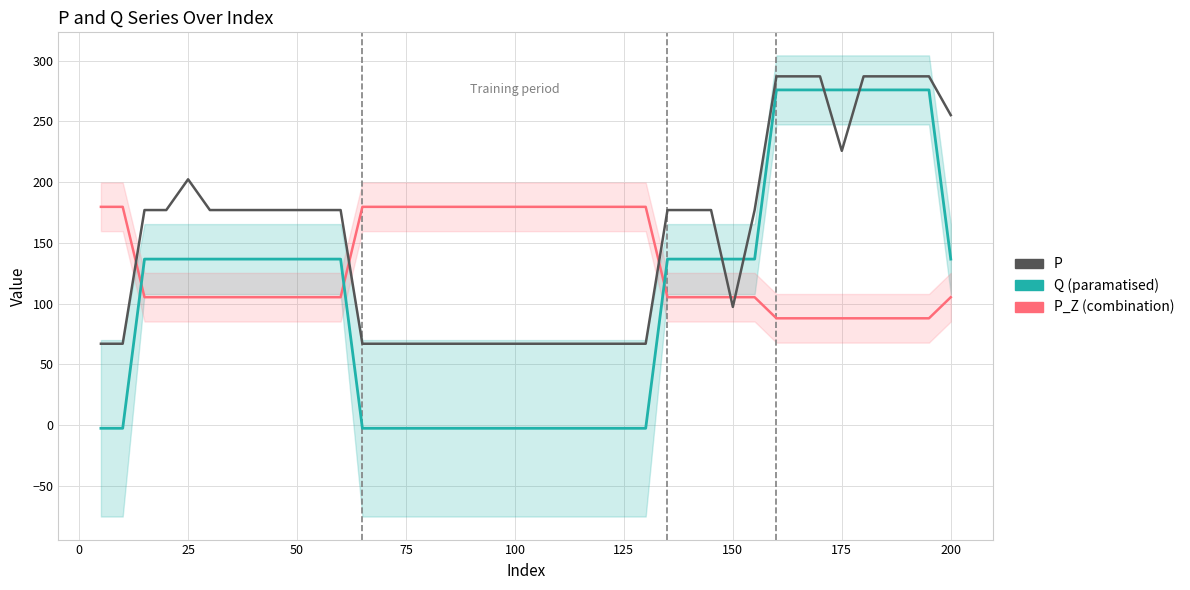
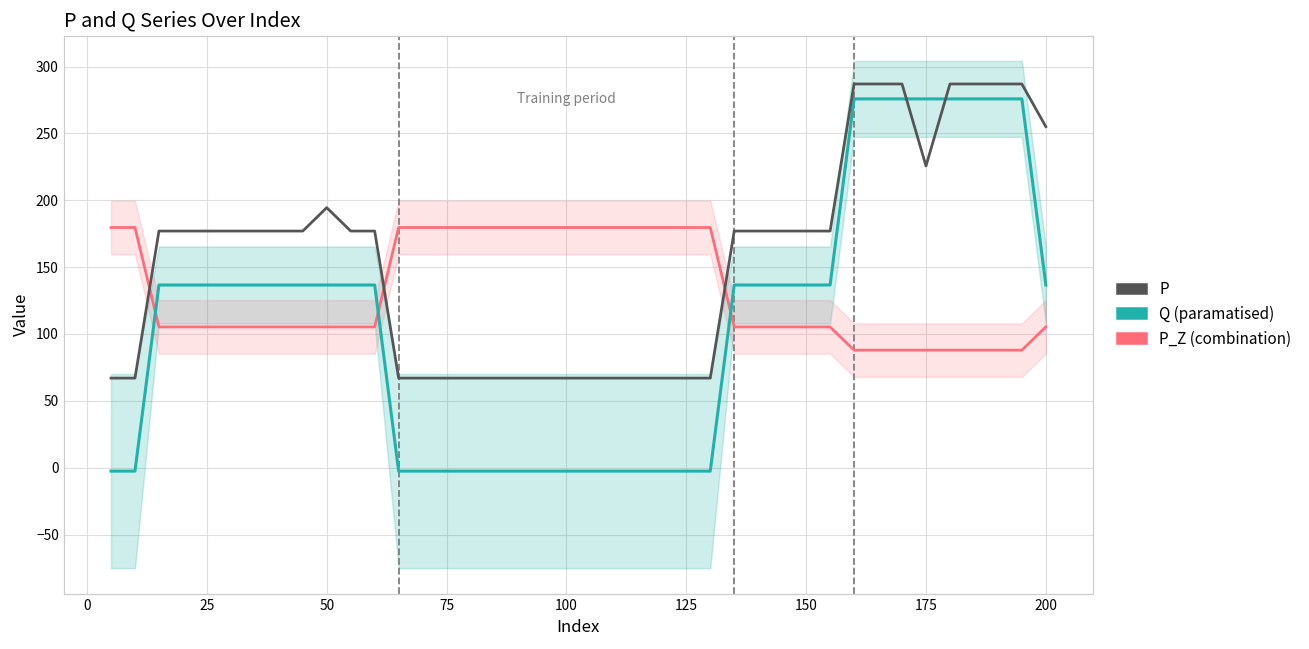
P, 25: 202 -> 177
P, 50: 177 -> 195
P, 150: 97 -> 177
